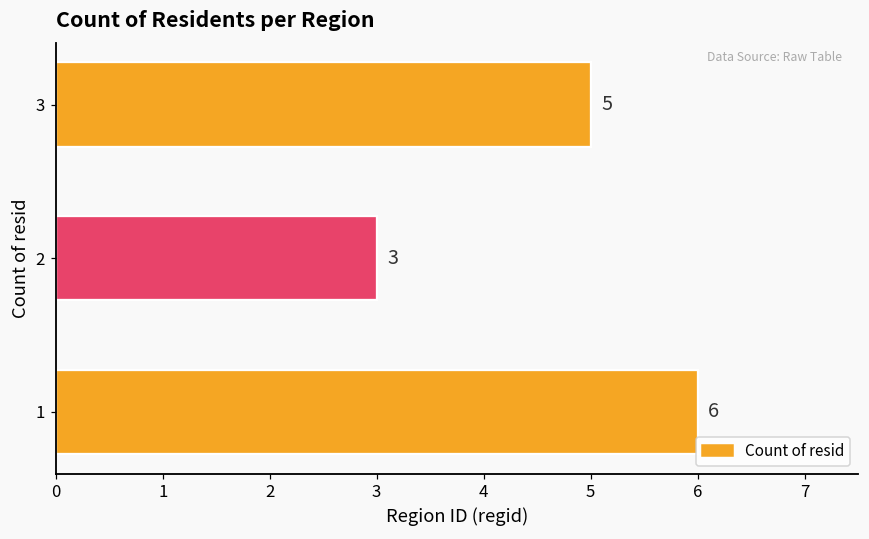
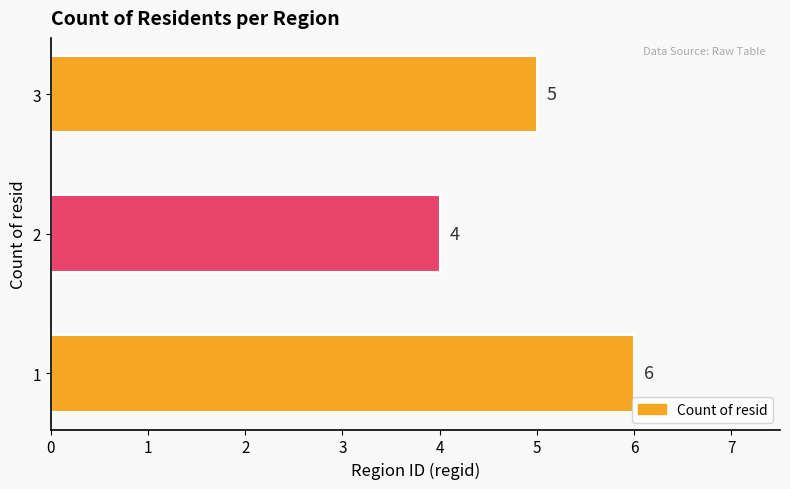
2: 3 -> 4
